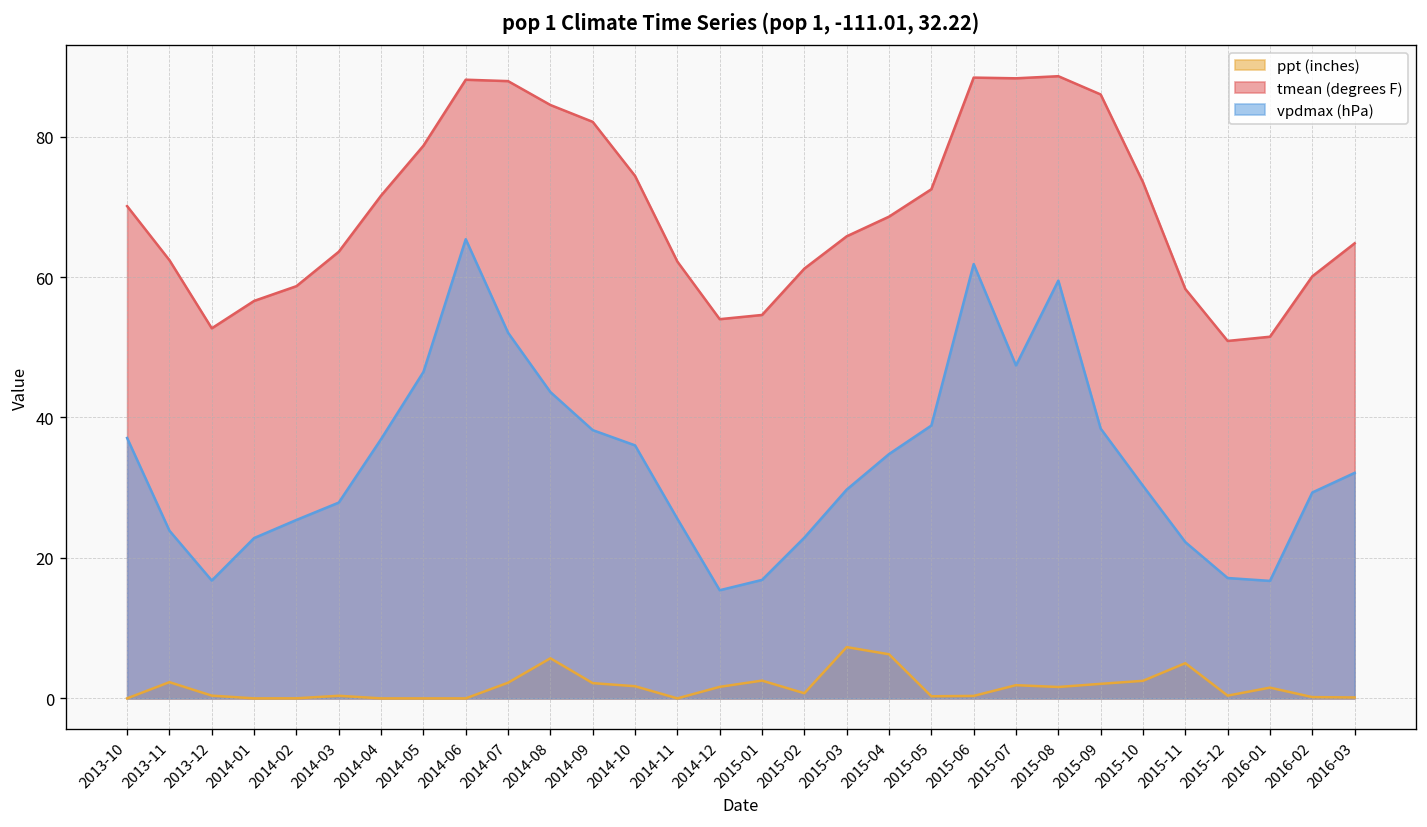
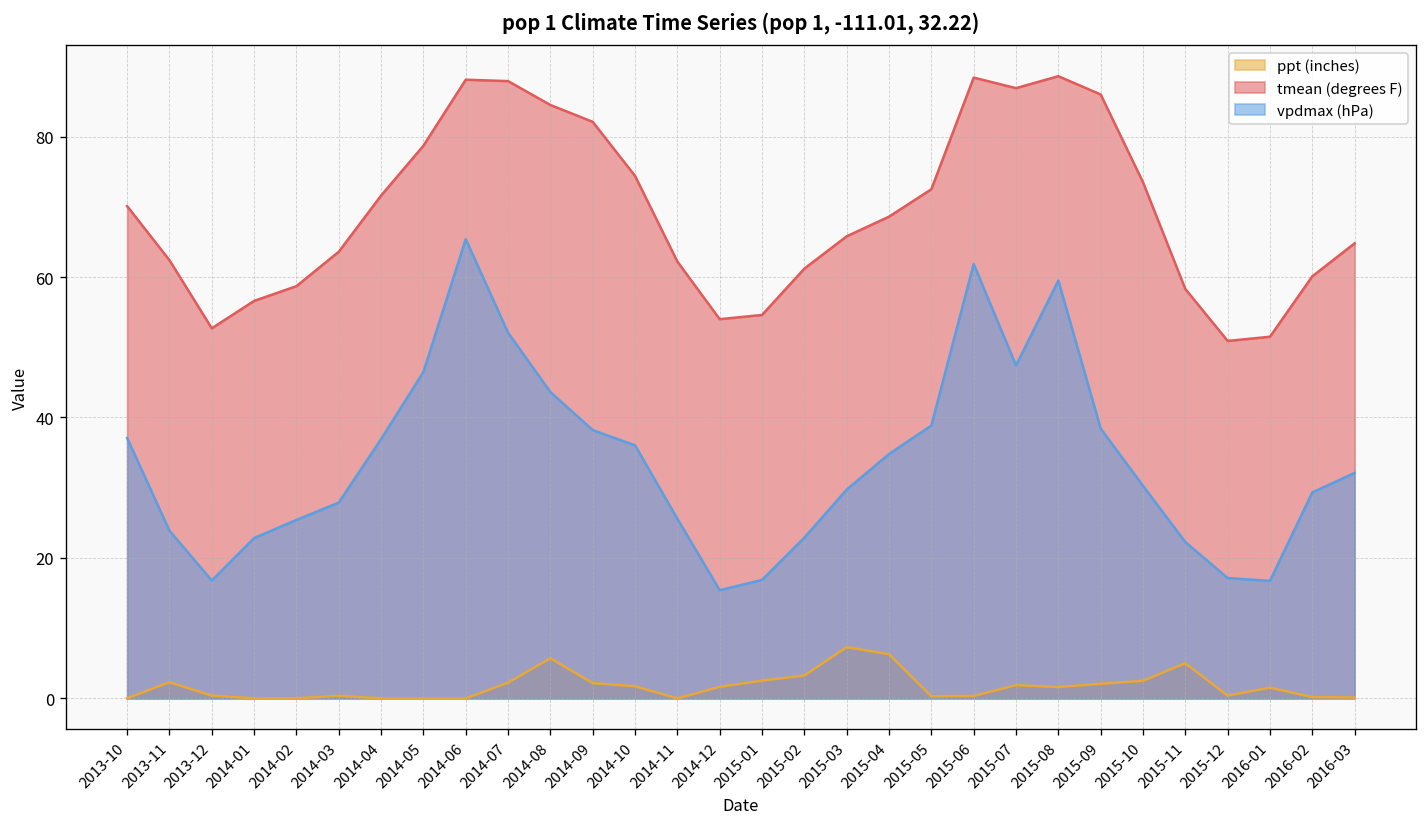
ppt (inches), 2015-02: 1 -> 3
tmean (degrees F), 2015-07: 88 -> 87
